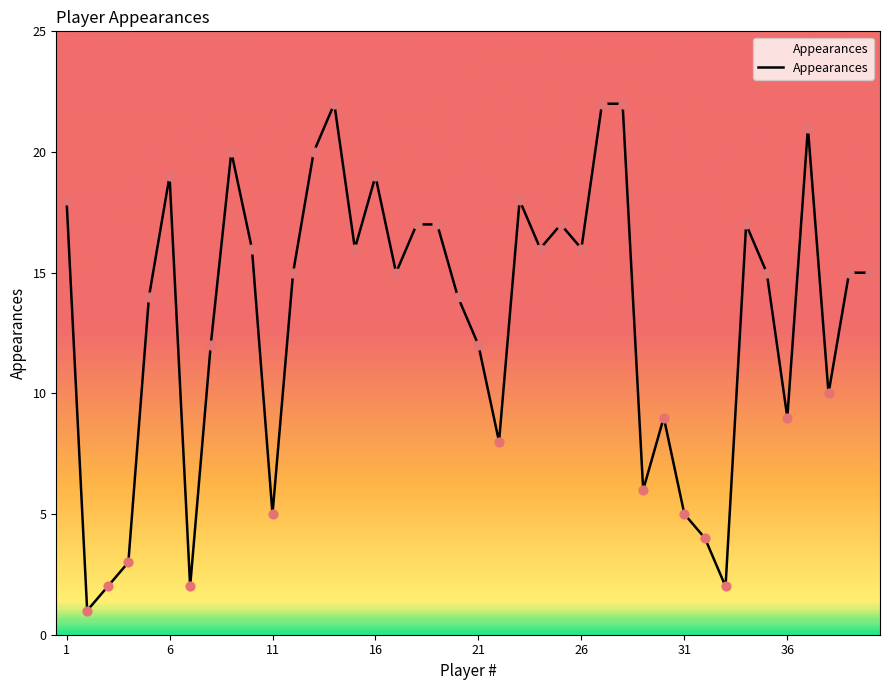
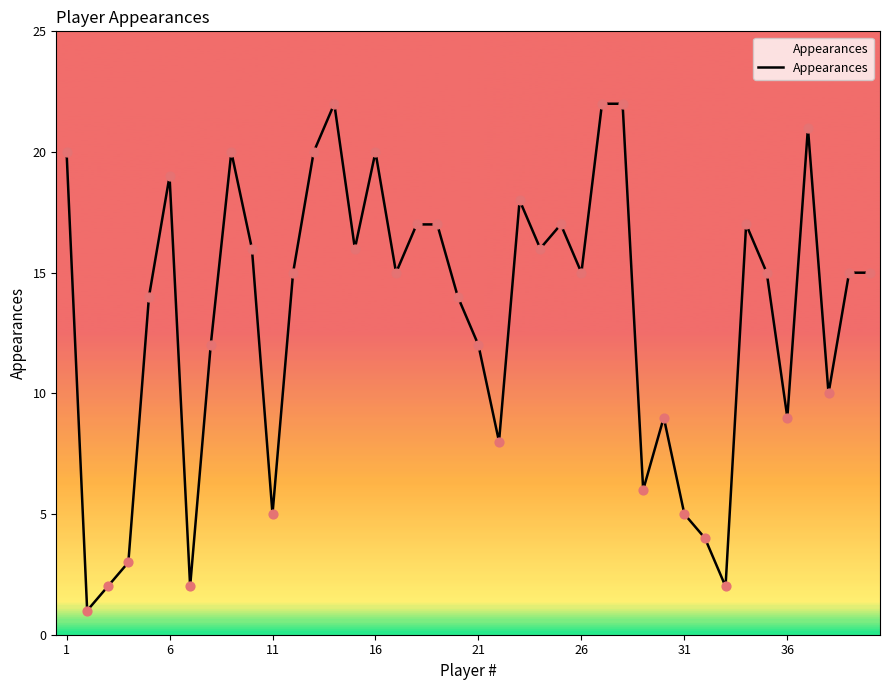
1: 18 -> 20
16: 19 -> 20
26: 16 -> 15
